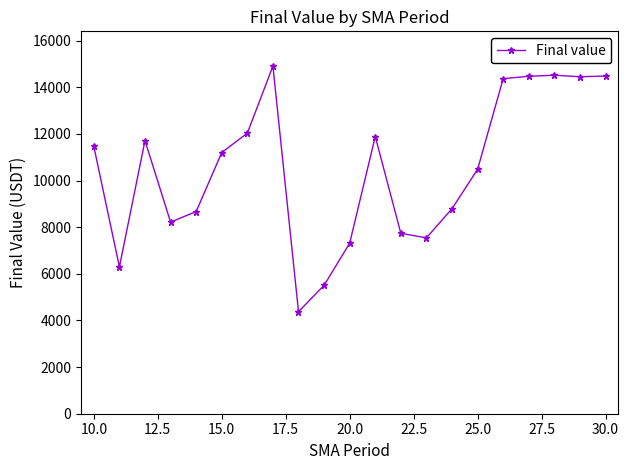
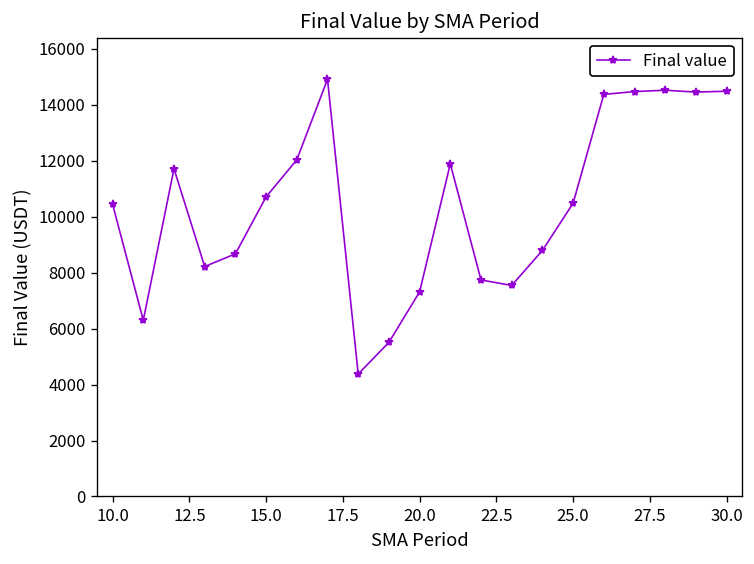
10.0: 11500 -> 10400
15.0: 11200 -> 10700
